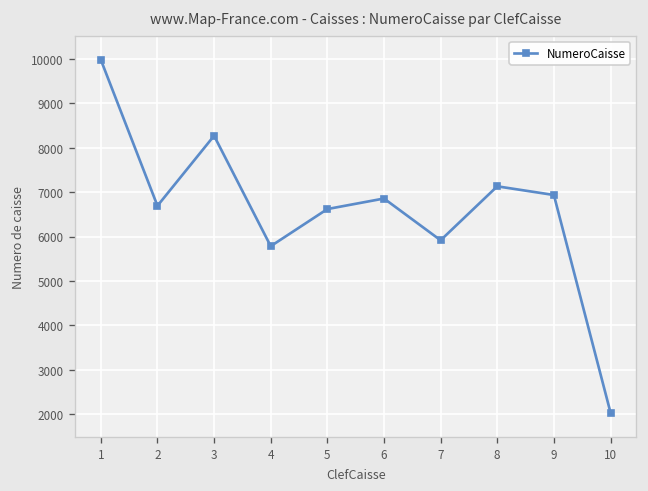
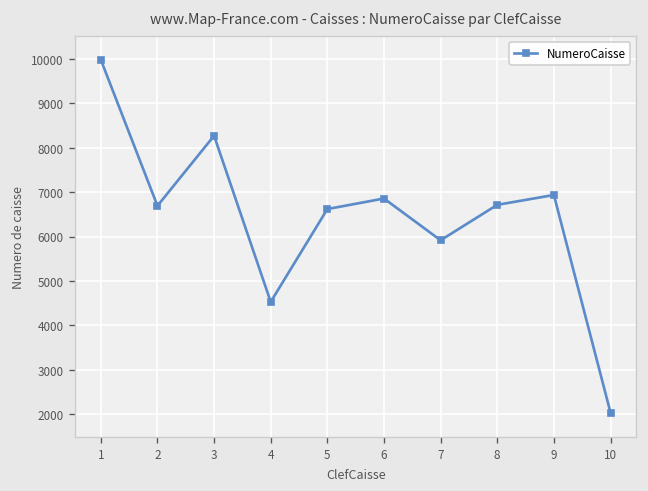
4: 5800 -> 4500
8: 7100 -> 6700
